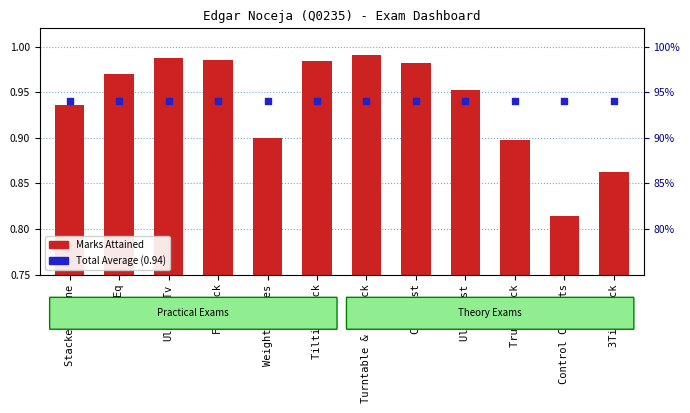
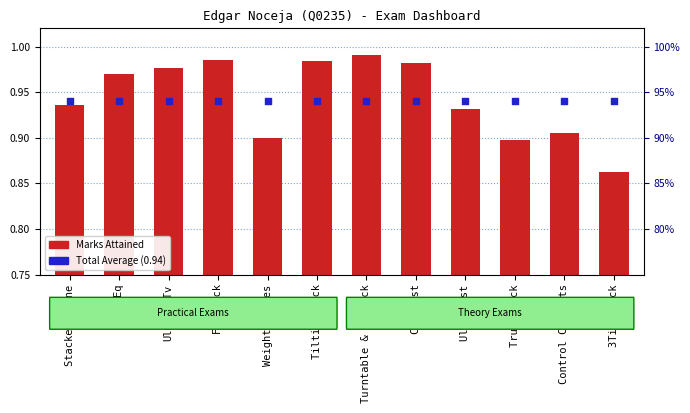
Marks Attained, Uld&Bb-Tv: 0.99 -> 0.98
Marks Attained, Uld Hoist: 0.95 -> 0.93
Marks Attained, Control Circuits: 0.81 -> 0.91
